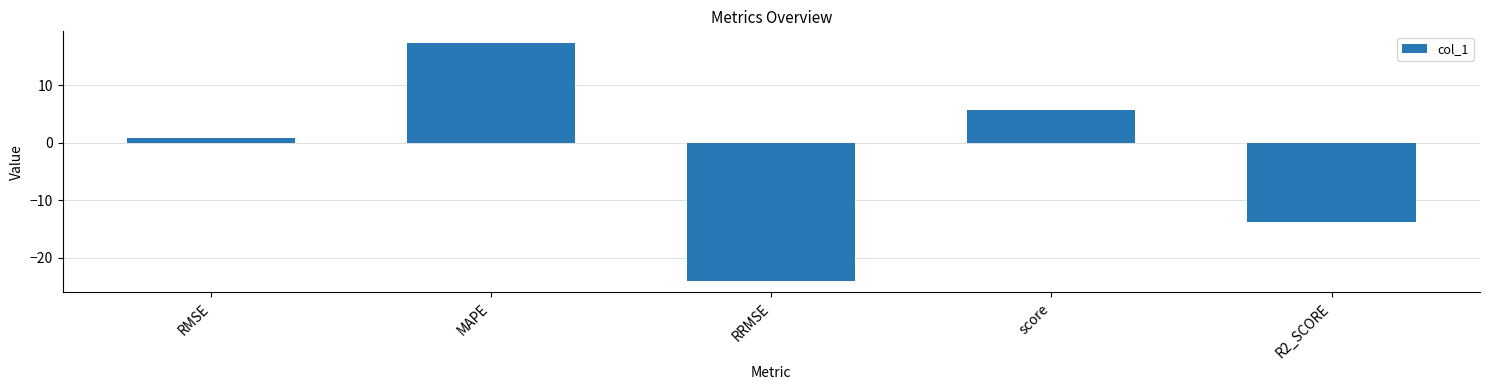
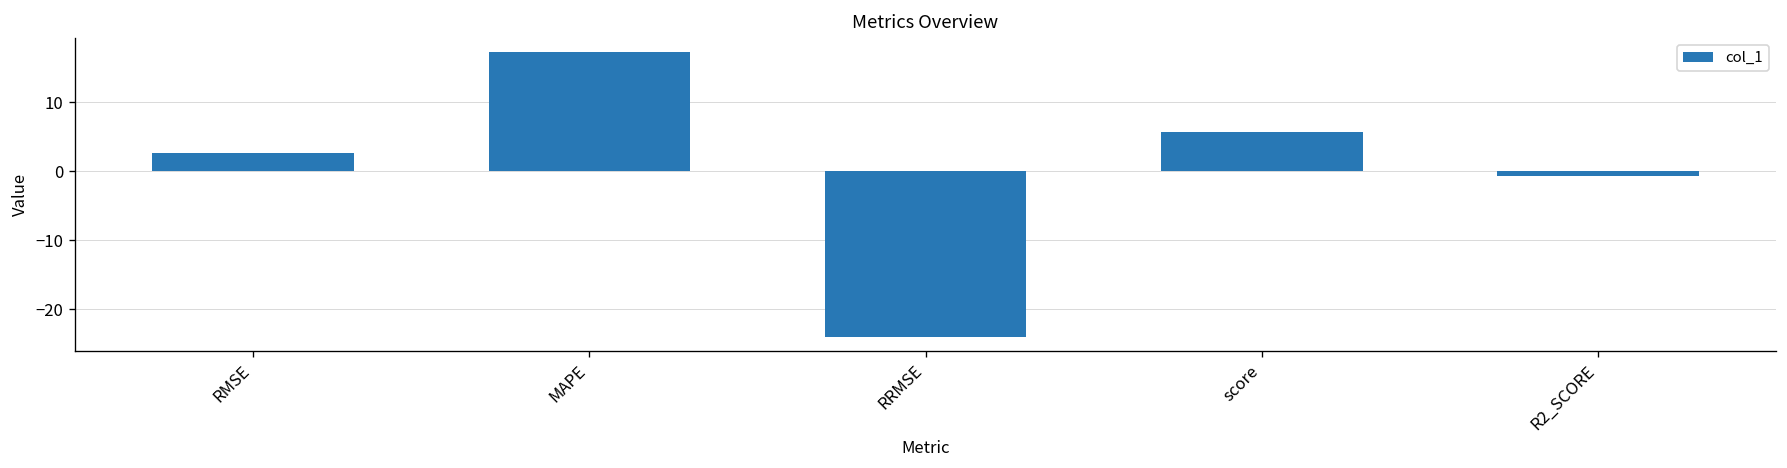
RMSE: 1 -> 3
R2_SCORE: -14 -> -1
